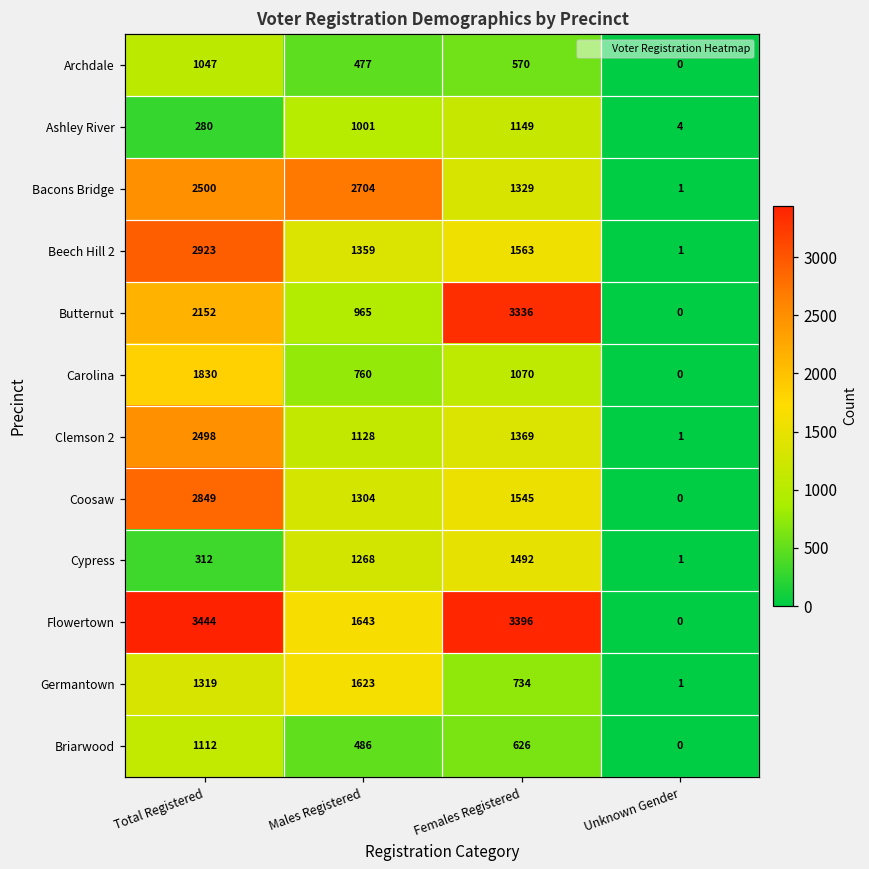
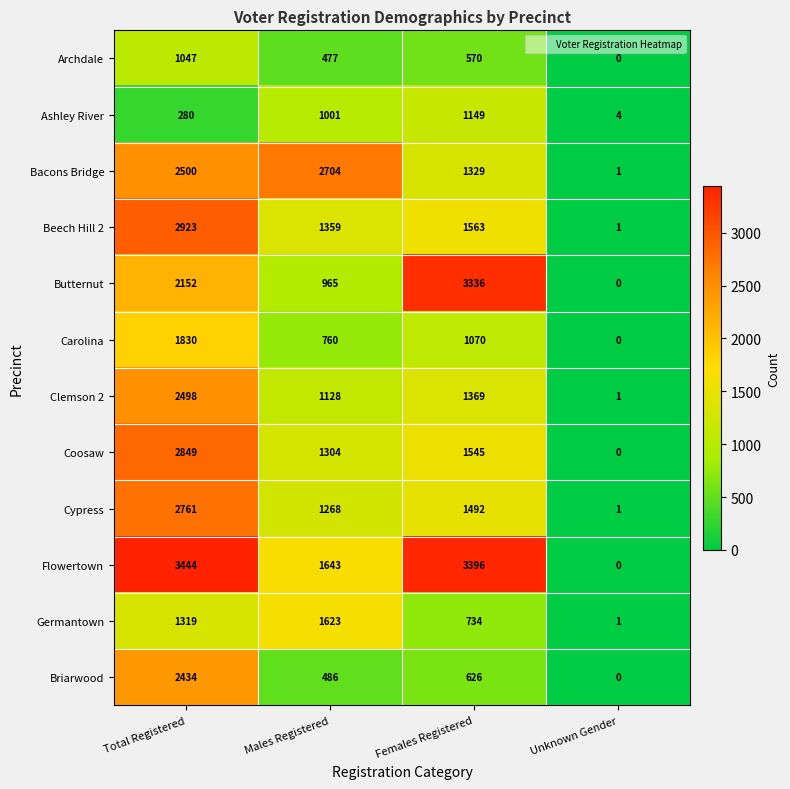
Cypress, Total Registered: 312 -> 2761
Briarwood, Total Registered: 1112 -> 2434
